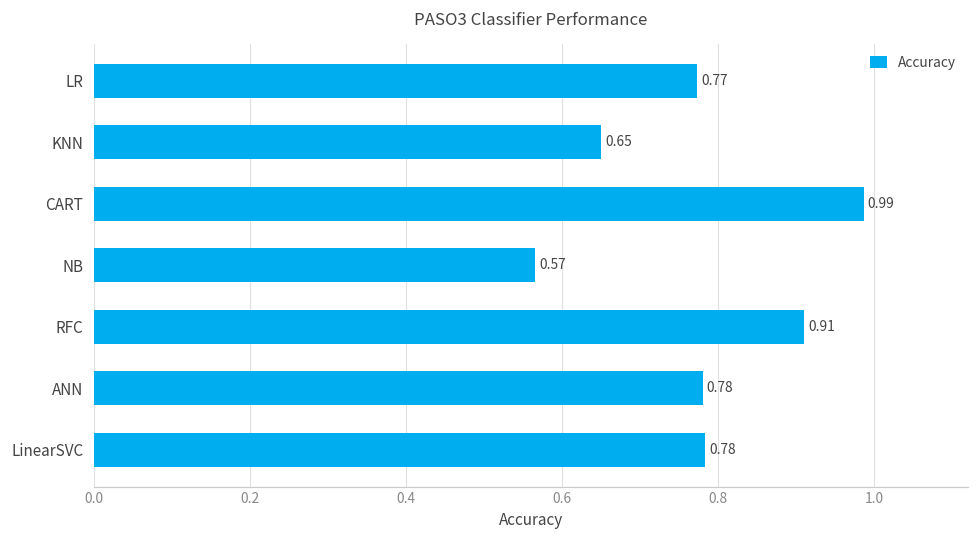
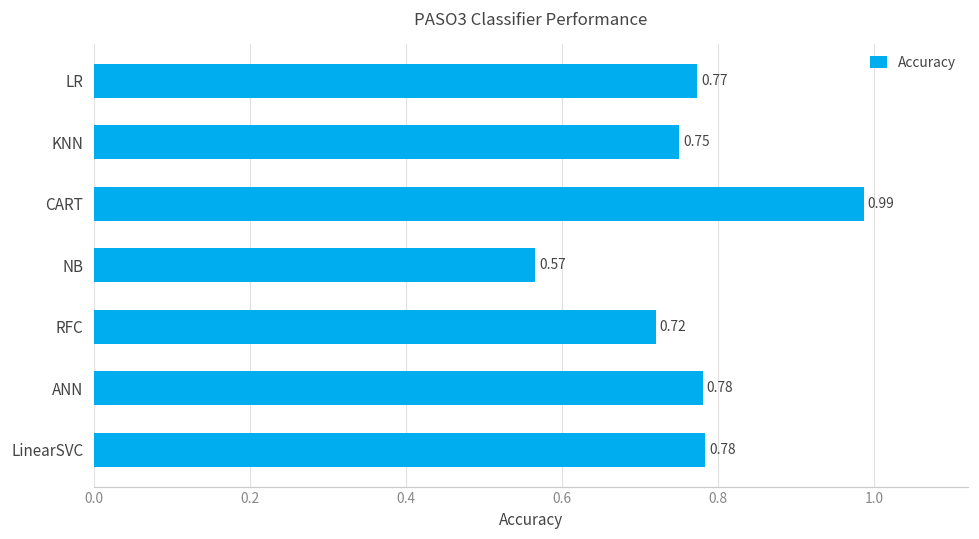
KNN: 0.65 -> 0.75
RFC: 0.91 -> 0.72
